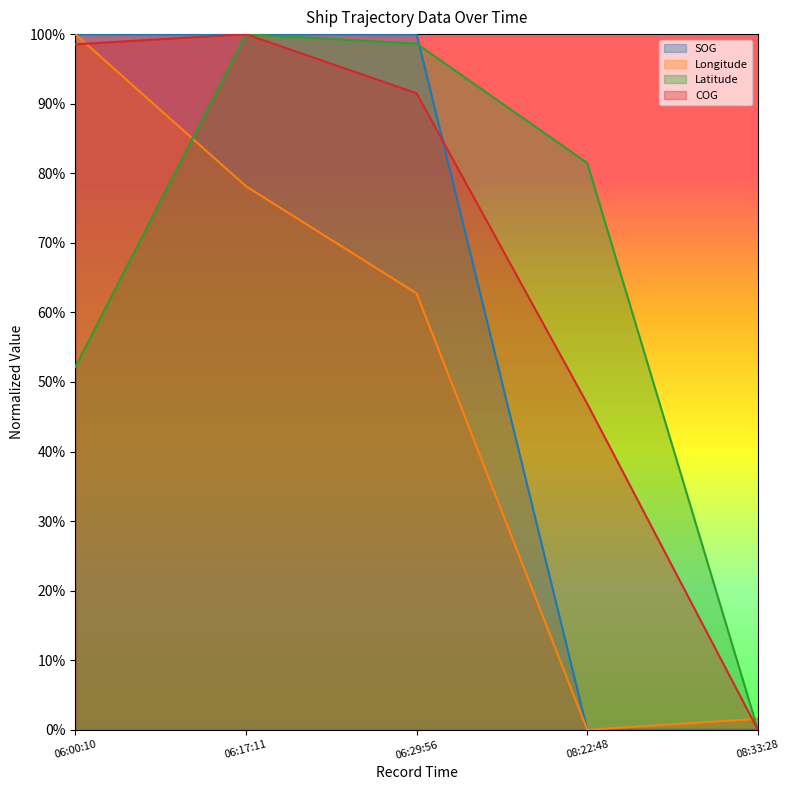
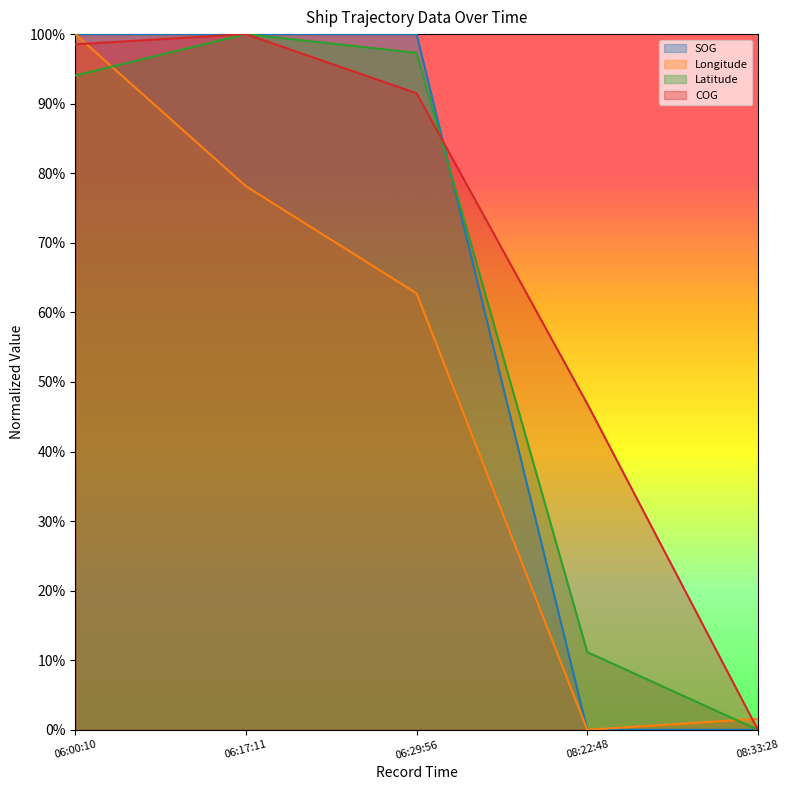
Latitude, 06:00:10: 52% -> 94%
Latitude, 06:29:56: 99% -> 97%
Latitude, 08:22:48: 81% -> 11%
